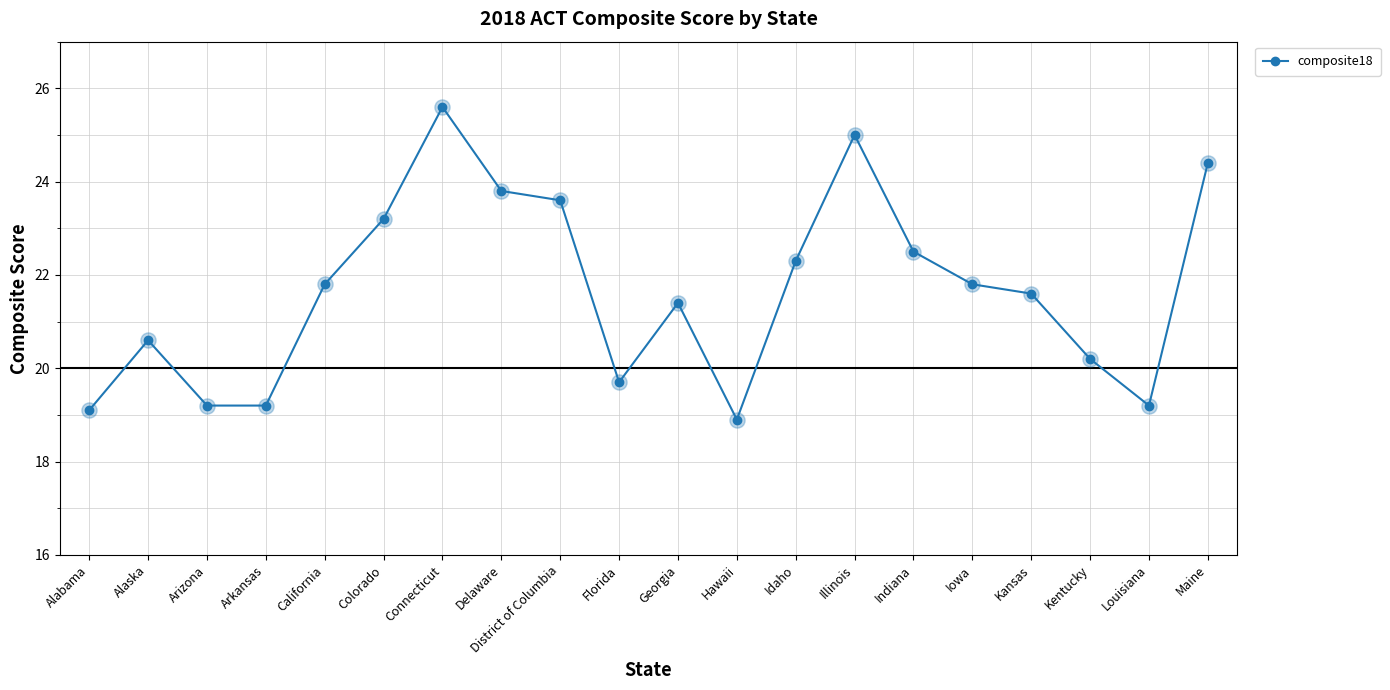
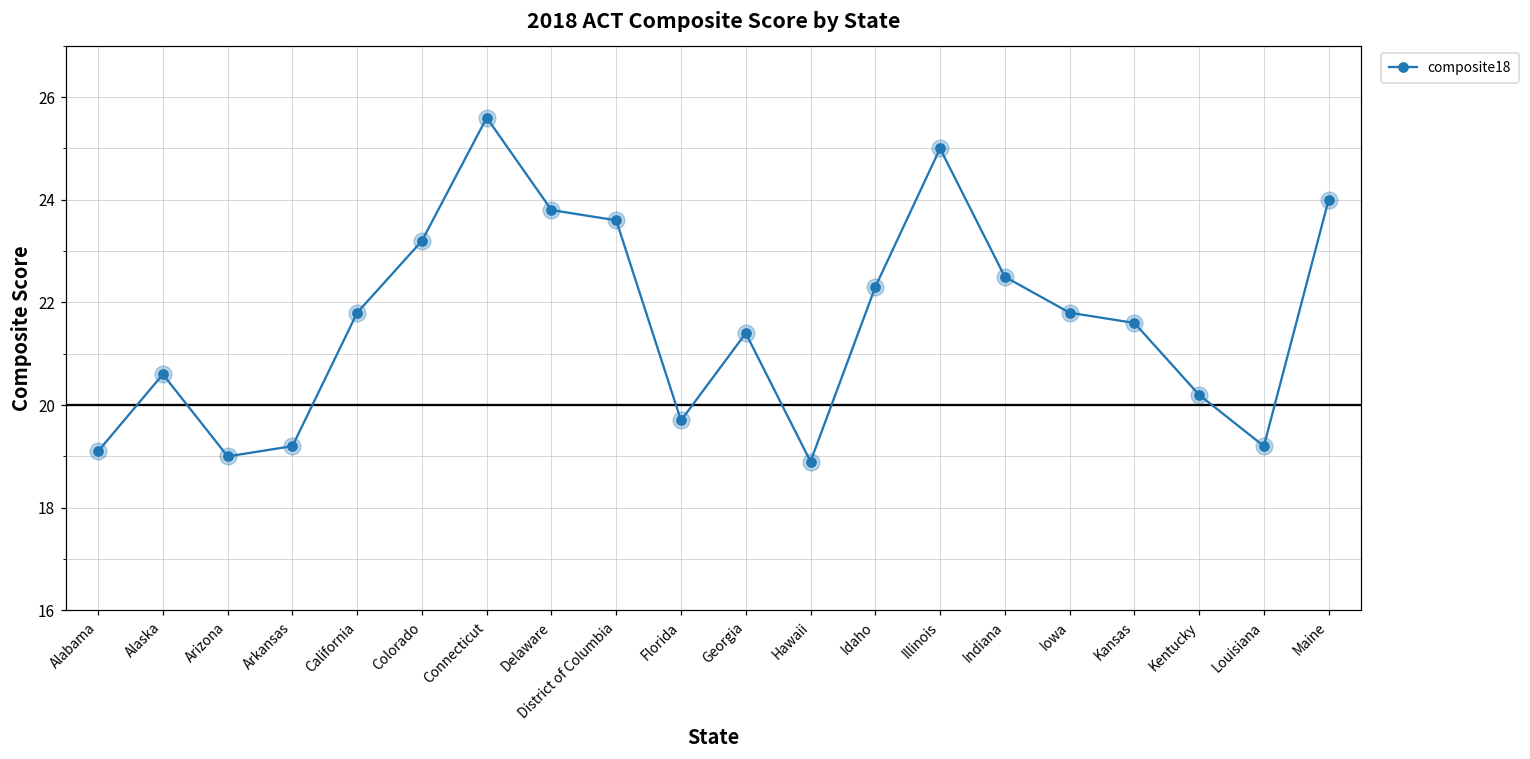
Arizona: 19.2 -> 19.0
Maine: 24.4 -> 24.0
